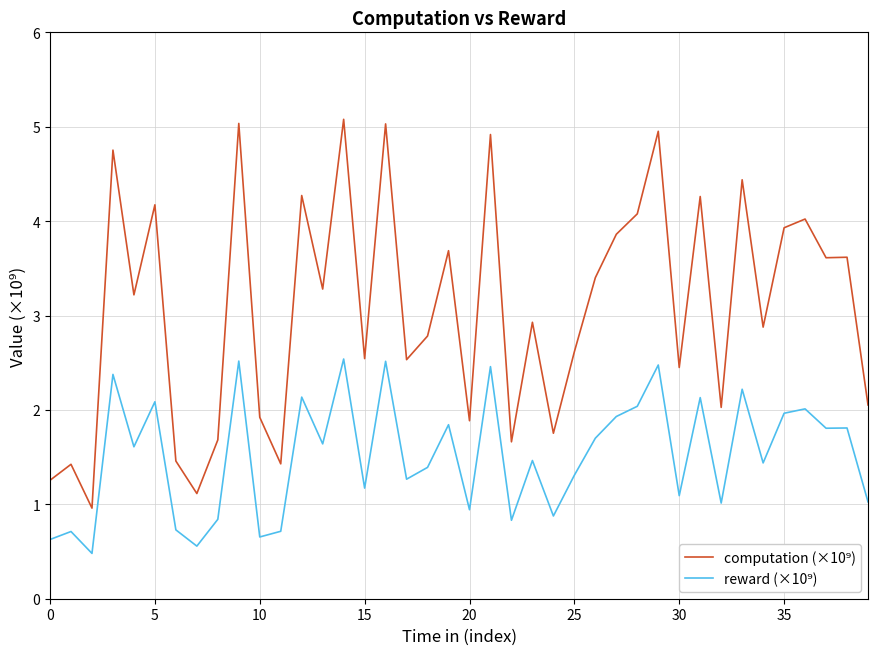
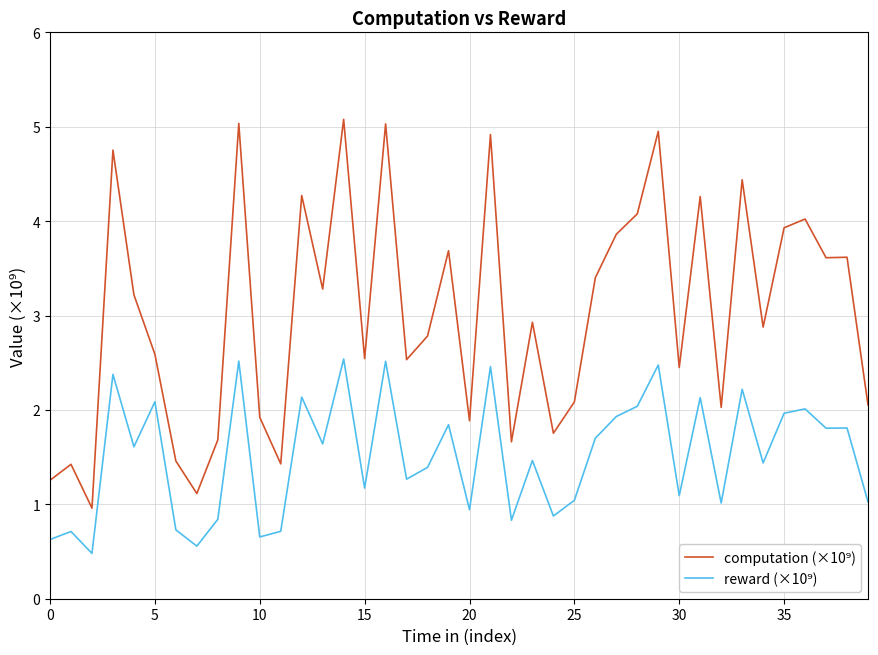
computation (×10⁹), 5: 4.2 -> 2.6
computation (×10⁹), 25: 2.6 -> 2.1
reward (×10⁹), 25: 1.3 -> 1.0
